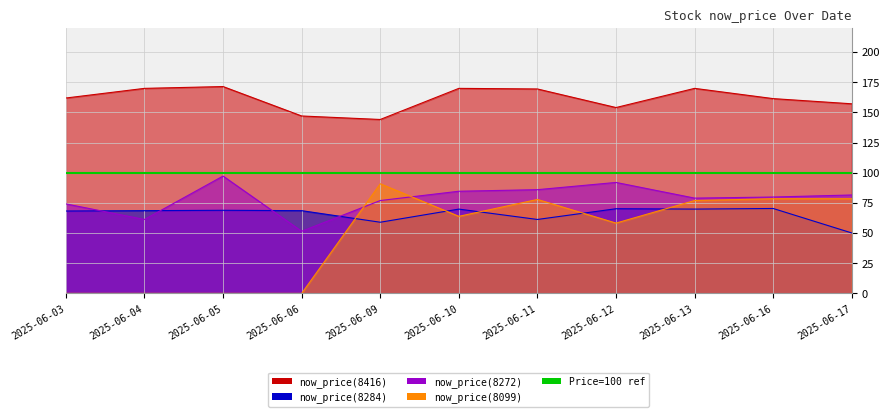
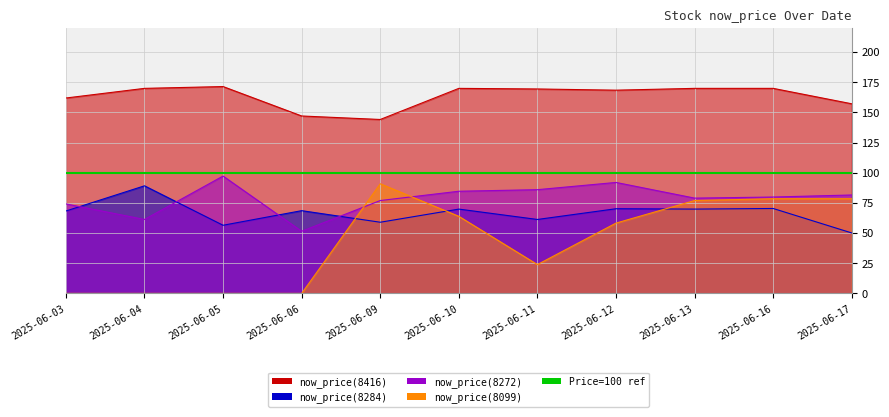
now_price(8284), 2025-06-04: 69 -> 89
now_price(8284), 2025-06-05: 69 -> 57
now_price(8099), 2025-06-11: 78 -> 24
now_price(8416), 2025-06-12: 154 -> 169
now_price(8416), 2025-06-16: 162 -> 170
